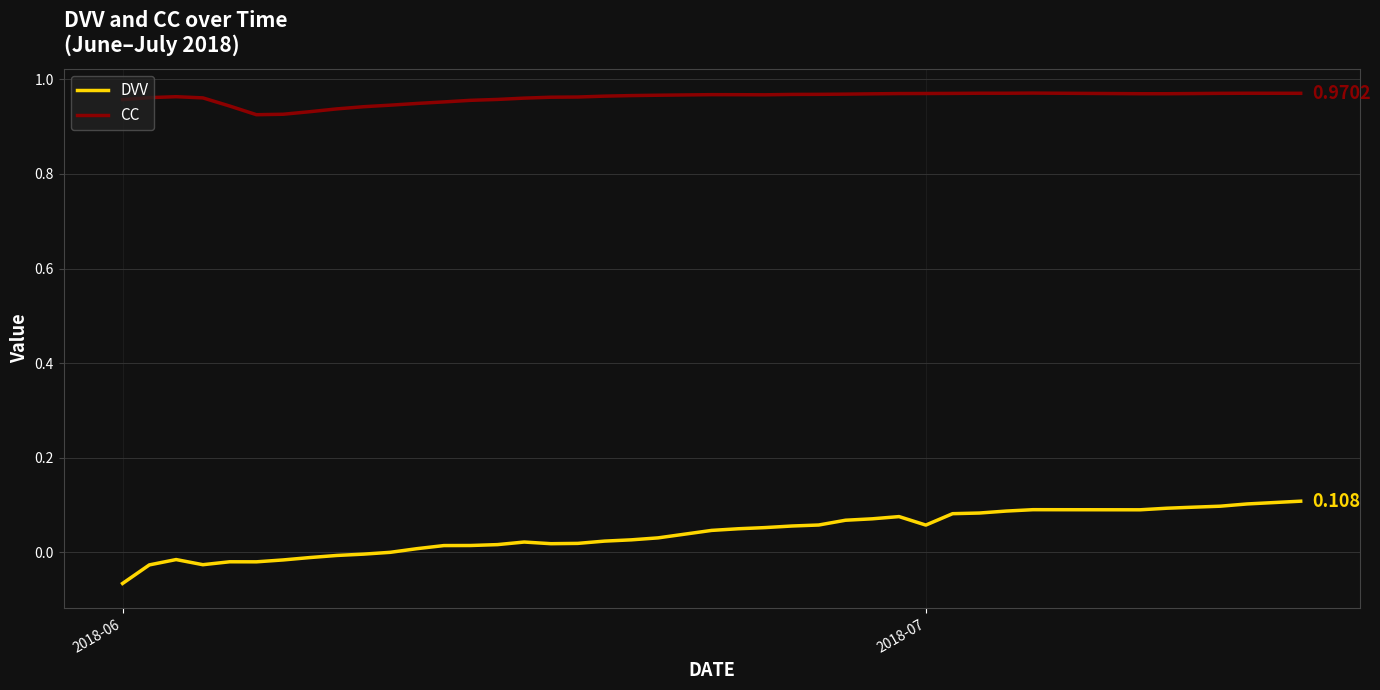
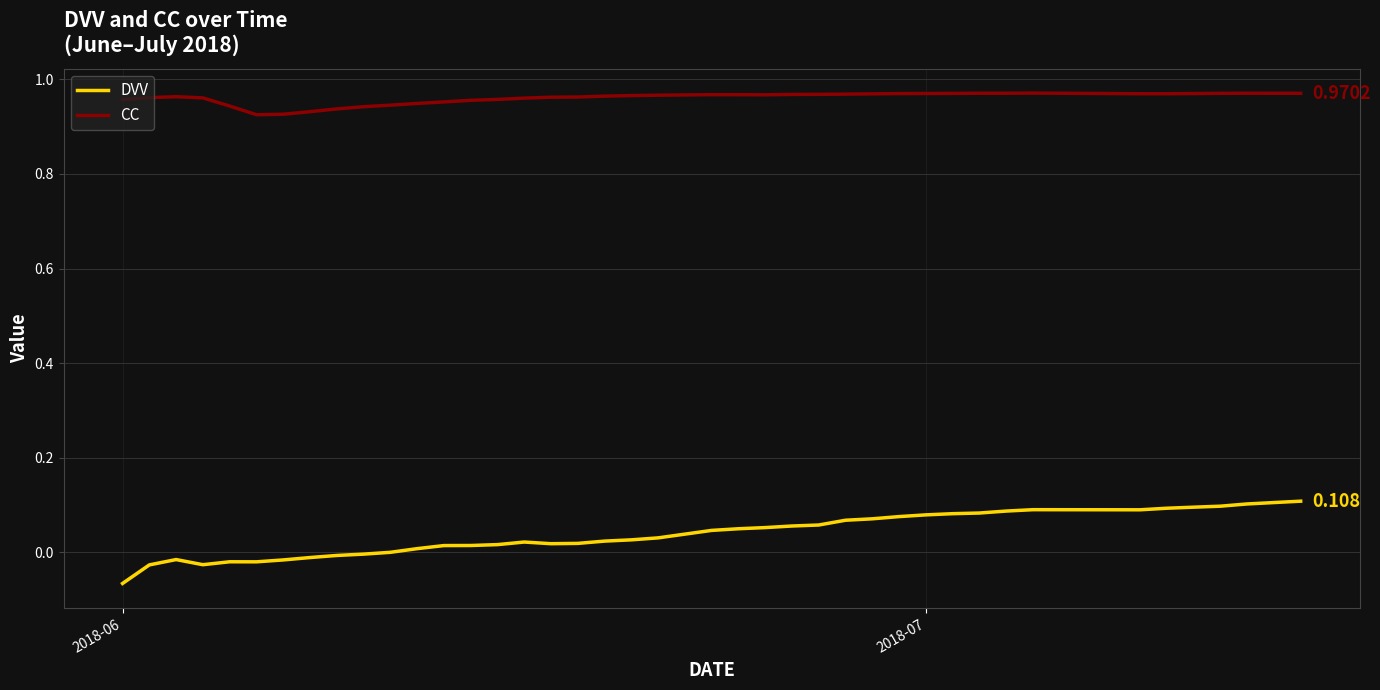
DVV, 2018-07: 0.06 -> 0.08
